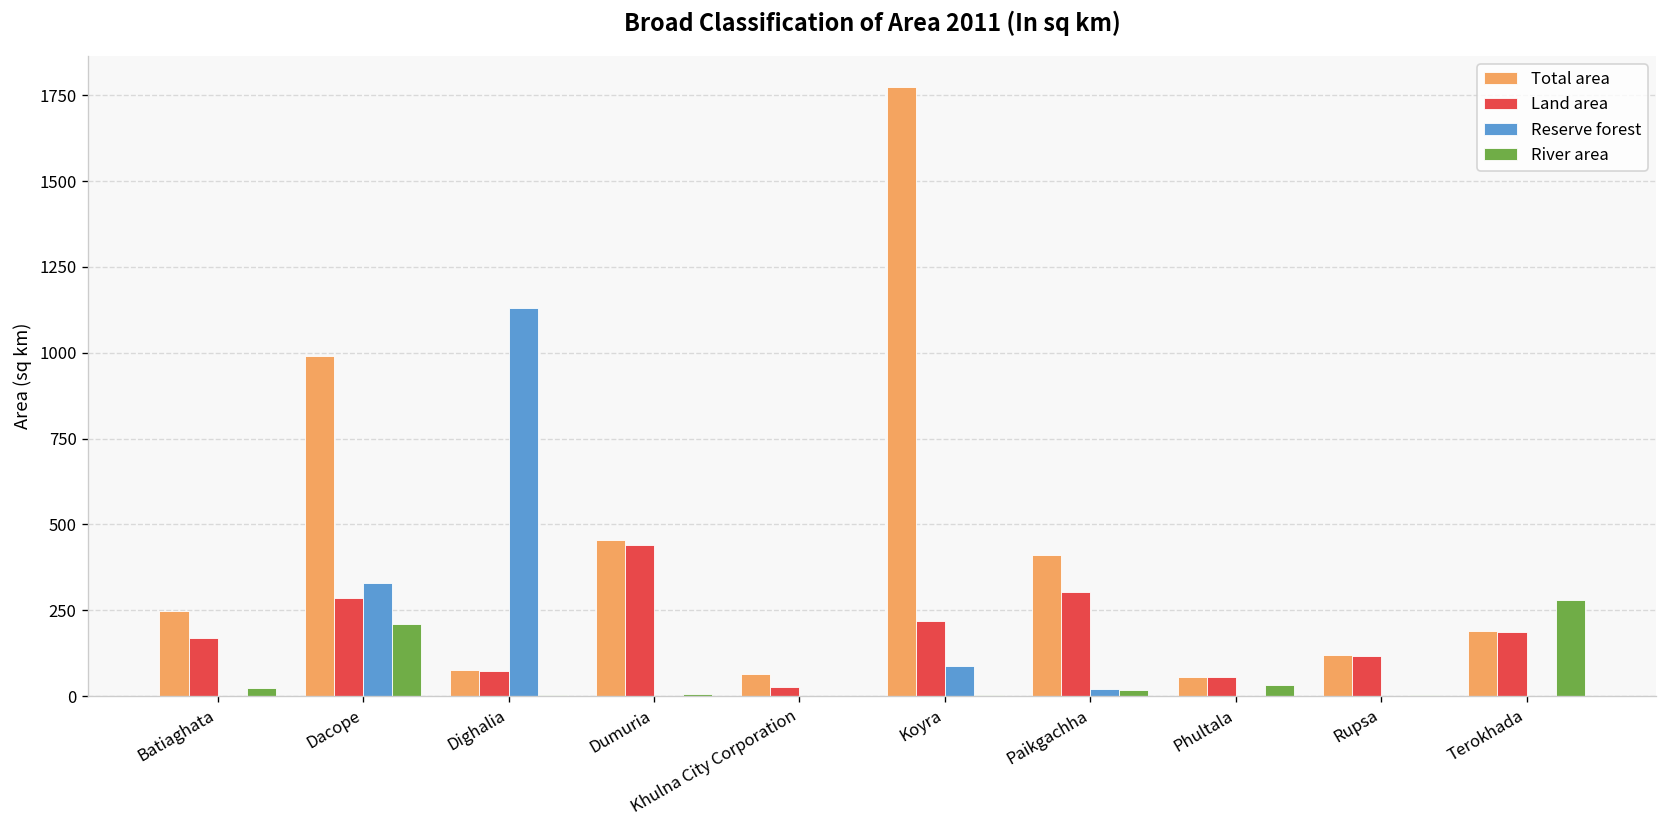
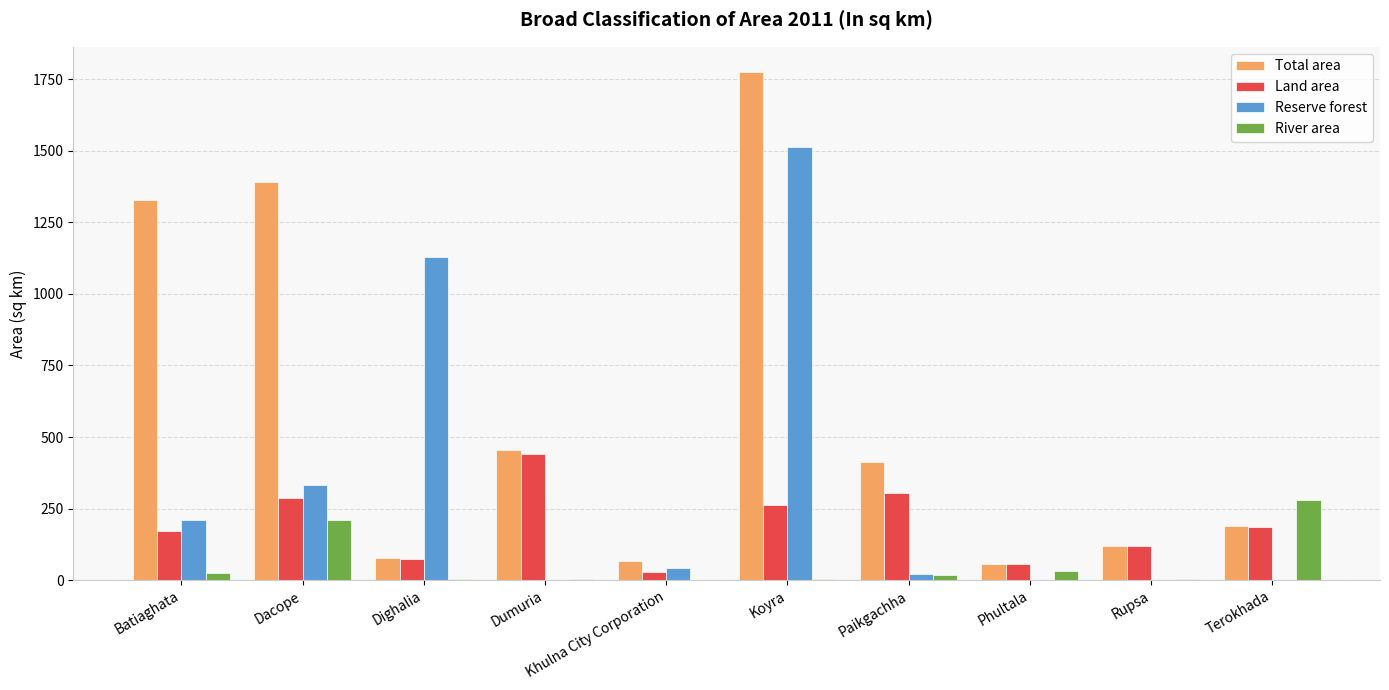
Total area, Batiaghata: 250 -> 1330
Reserve forest, Batiaghata: 0 -> 210
Total area, Dacope: 990 -> 1390
Reserve forest, Khulna City Corporation: 0 -> 40
Land area, Koyra: 220 -> 260
Reserve forest, Koyra: 90 -> 1510
